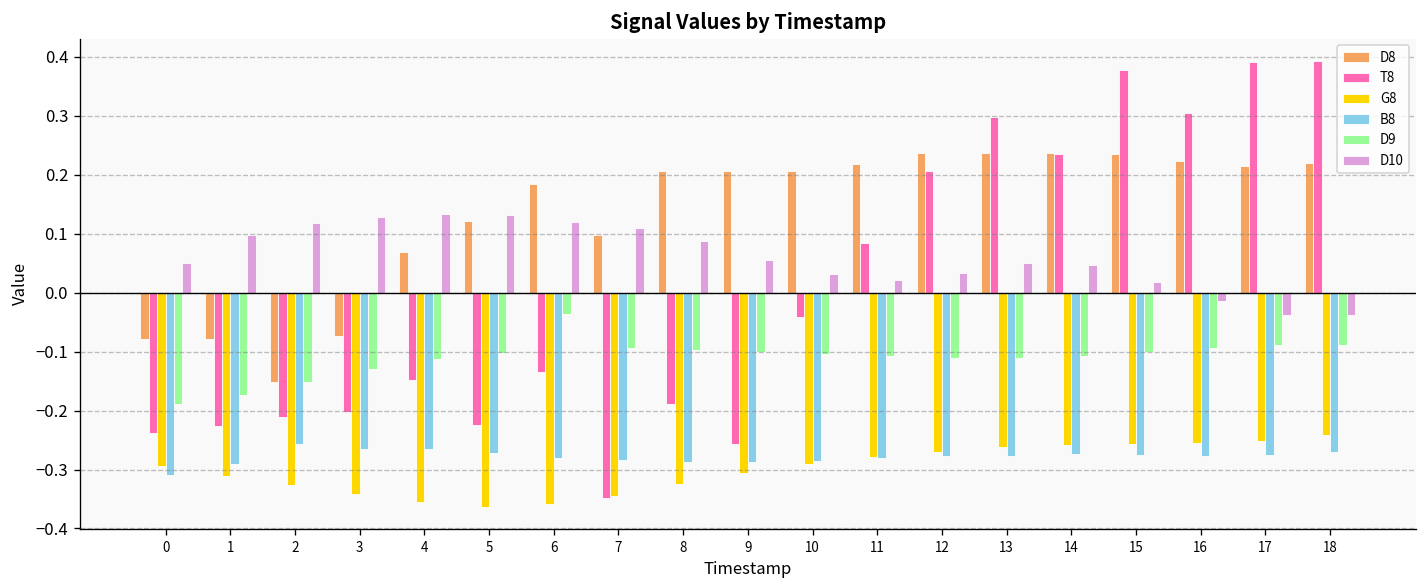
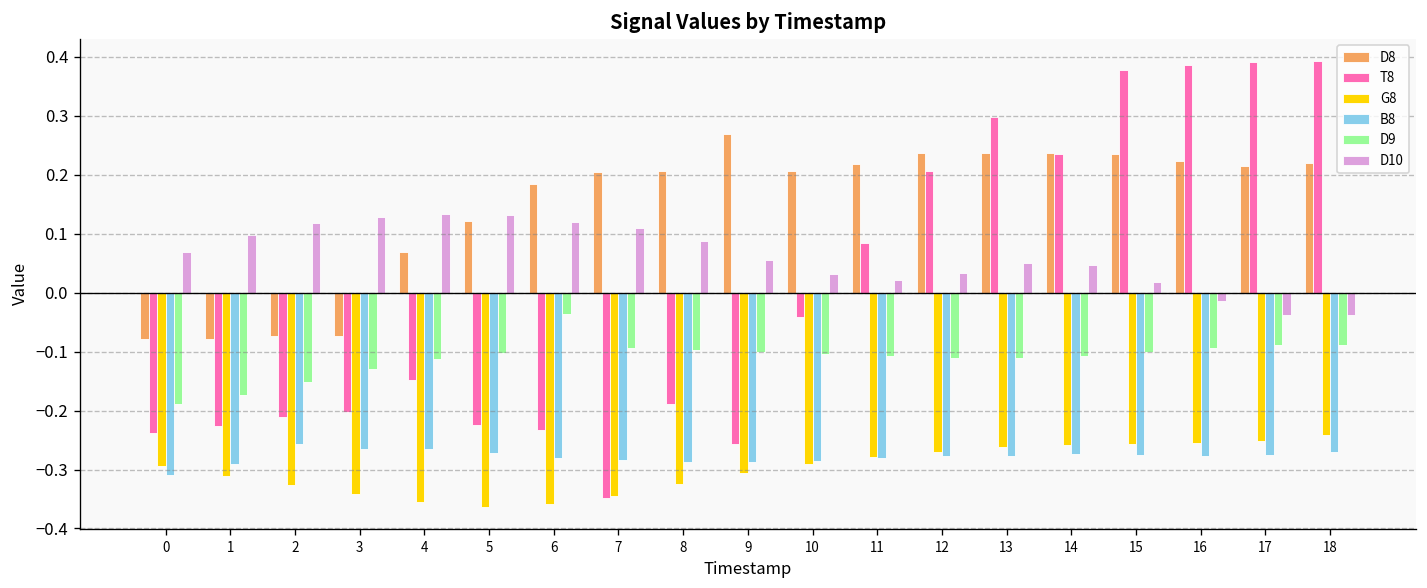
D10, 0: 0.05 -> 0.07
D8, 2: -0.15 -> -0.07
T8, 6: -0.13 -> -0.23
D8, 7: 0.10 -> 0.21
D8, 9: 0.21 -> 0.27
T8, 16: 0.31 -> 0.39
